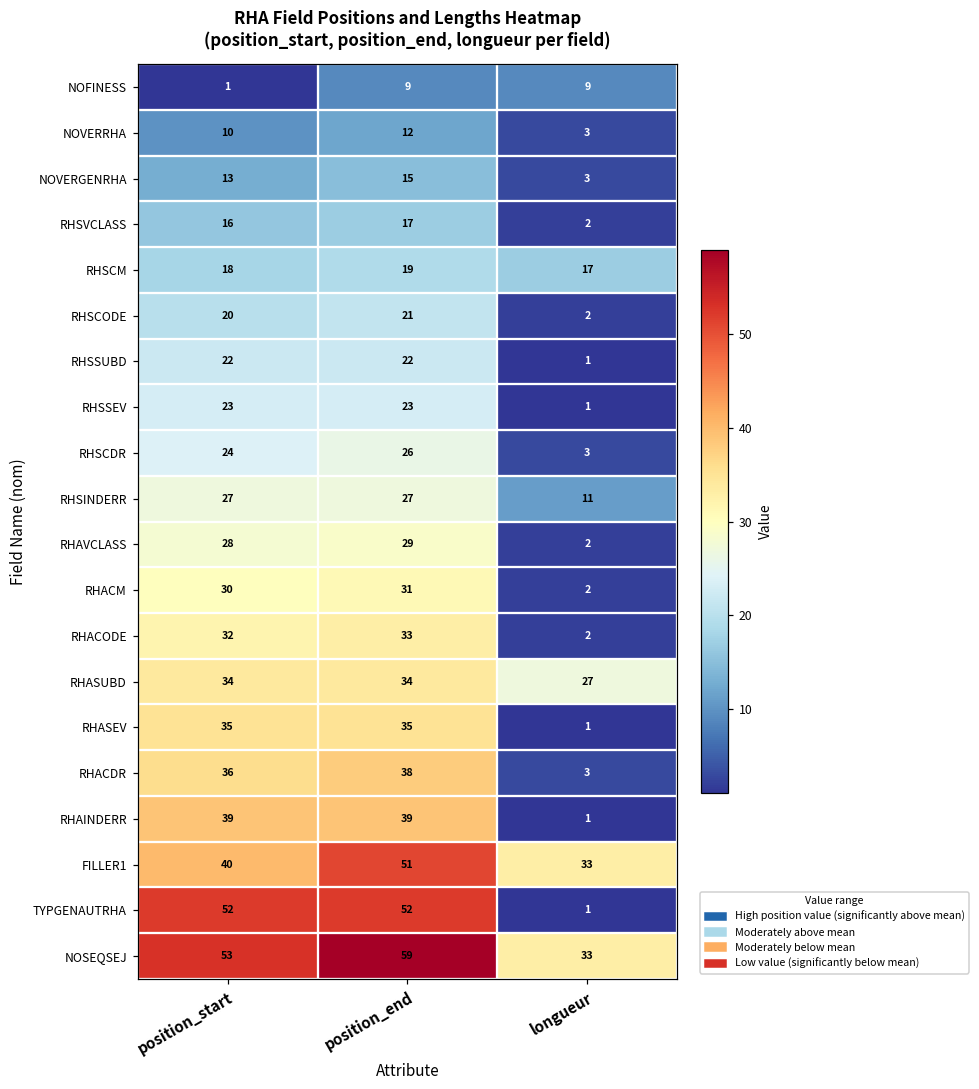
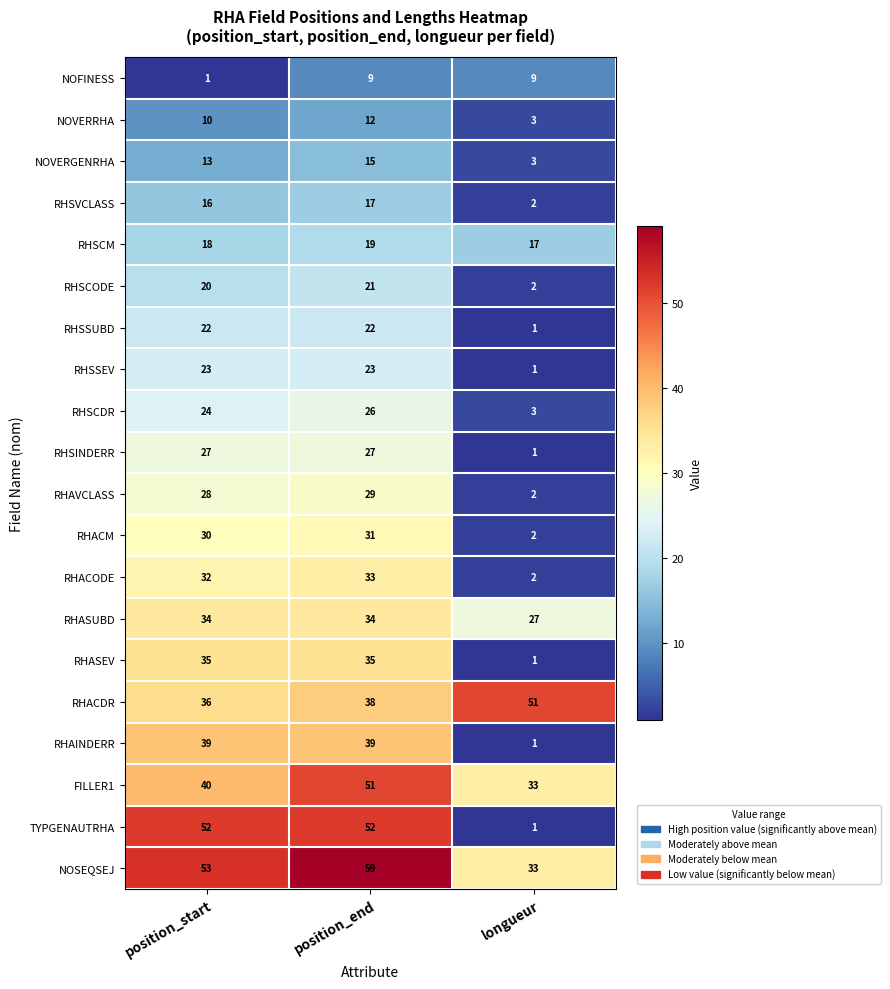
RHSINDERR, longueur: 11 -> 1
RHACDR, longueur: 3 -> 51
